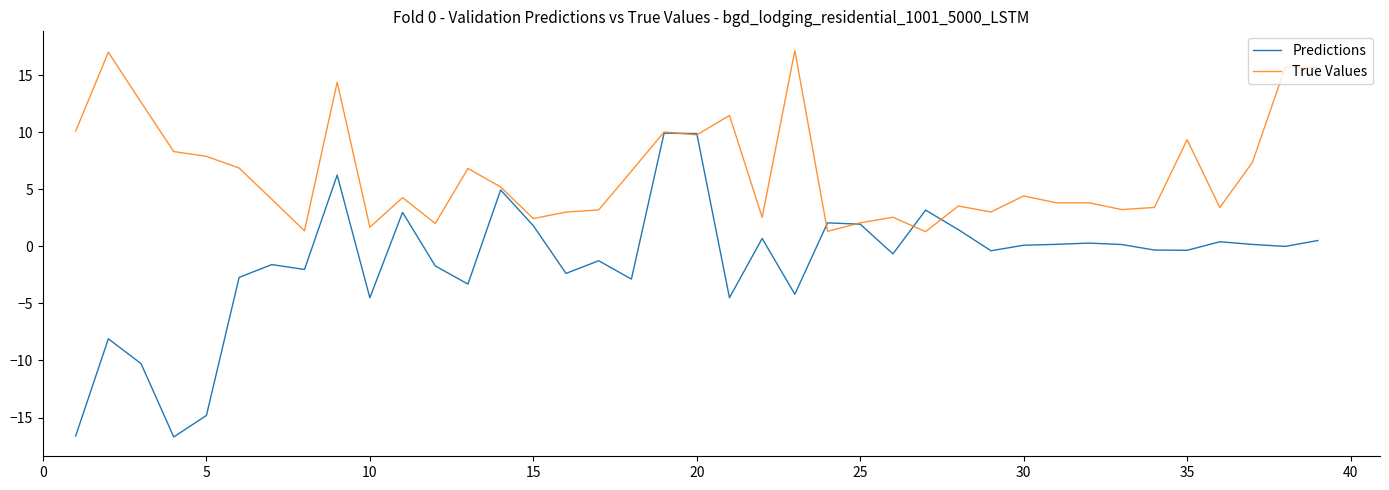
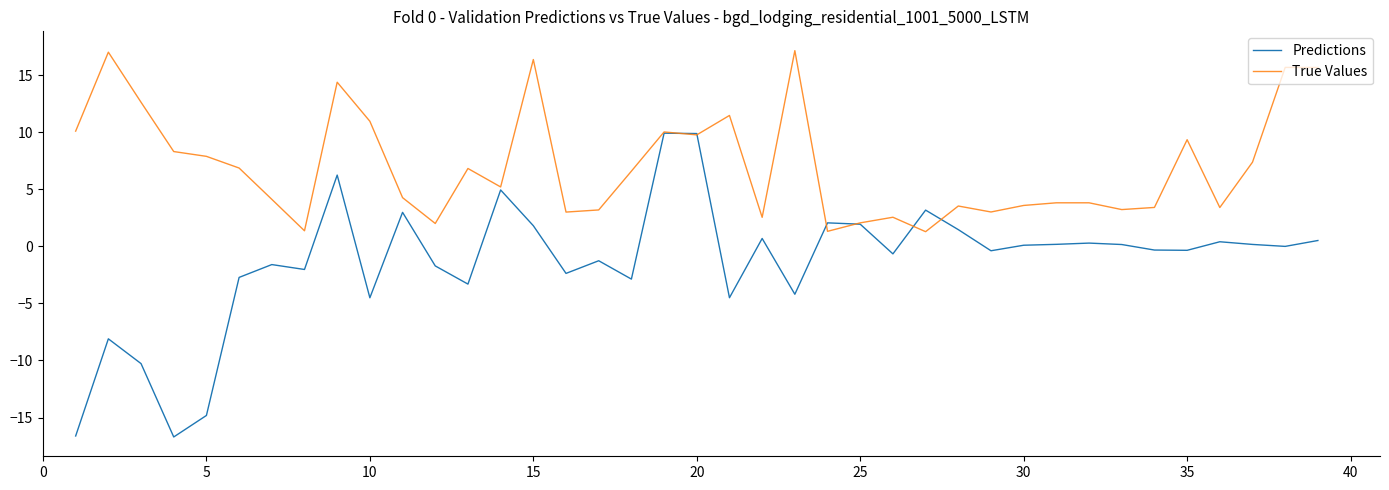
True Values, 10: 1.7 -> 11.0
True Values, 15: 2.4 -> 16.4
True Values, 30: 4.4 -> 3.6
